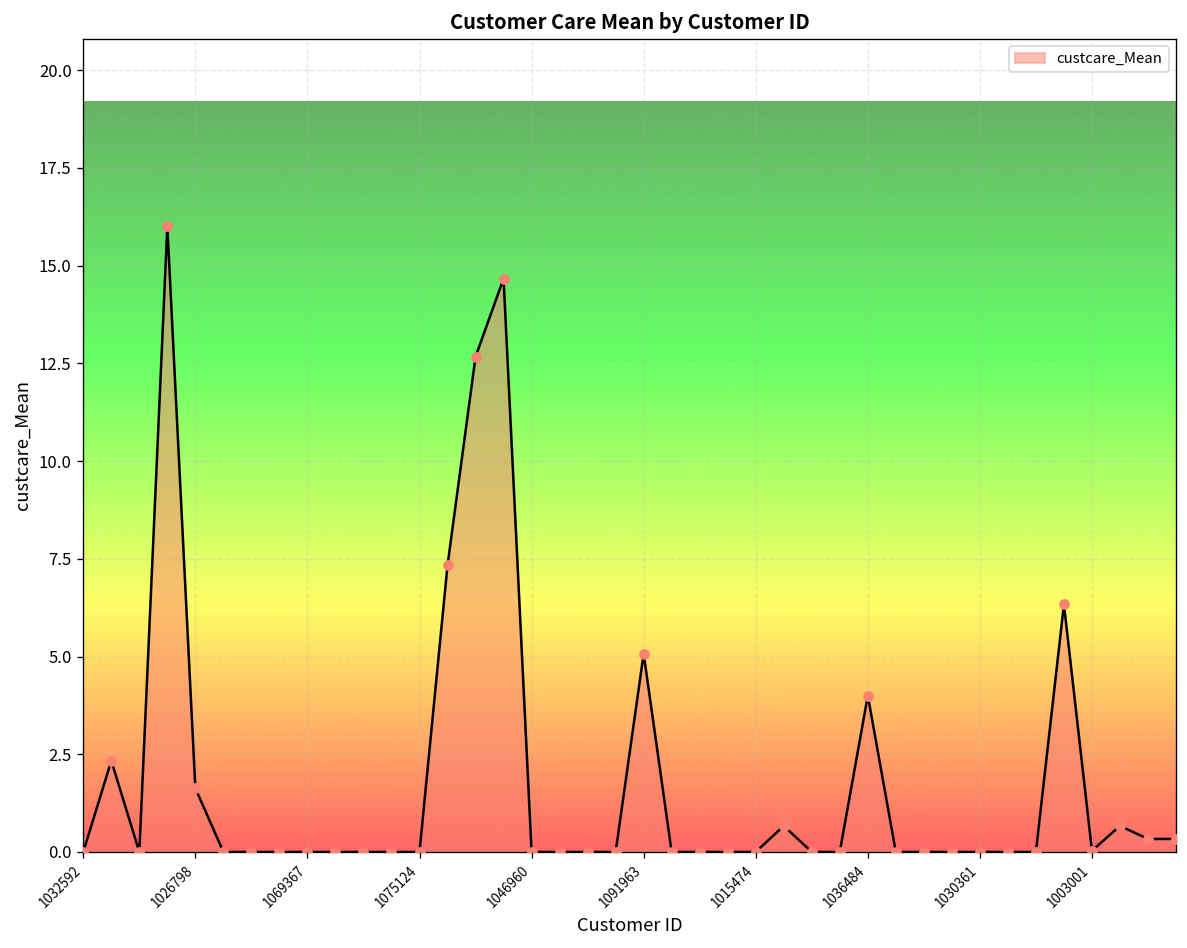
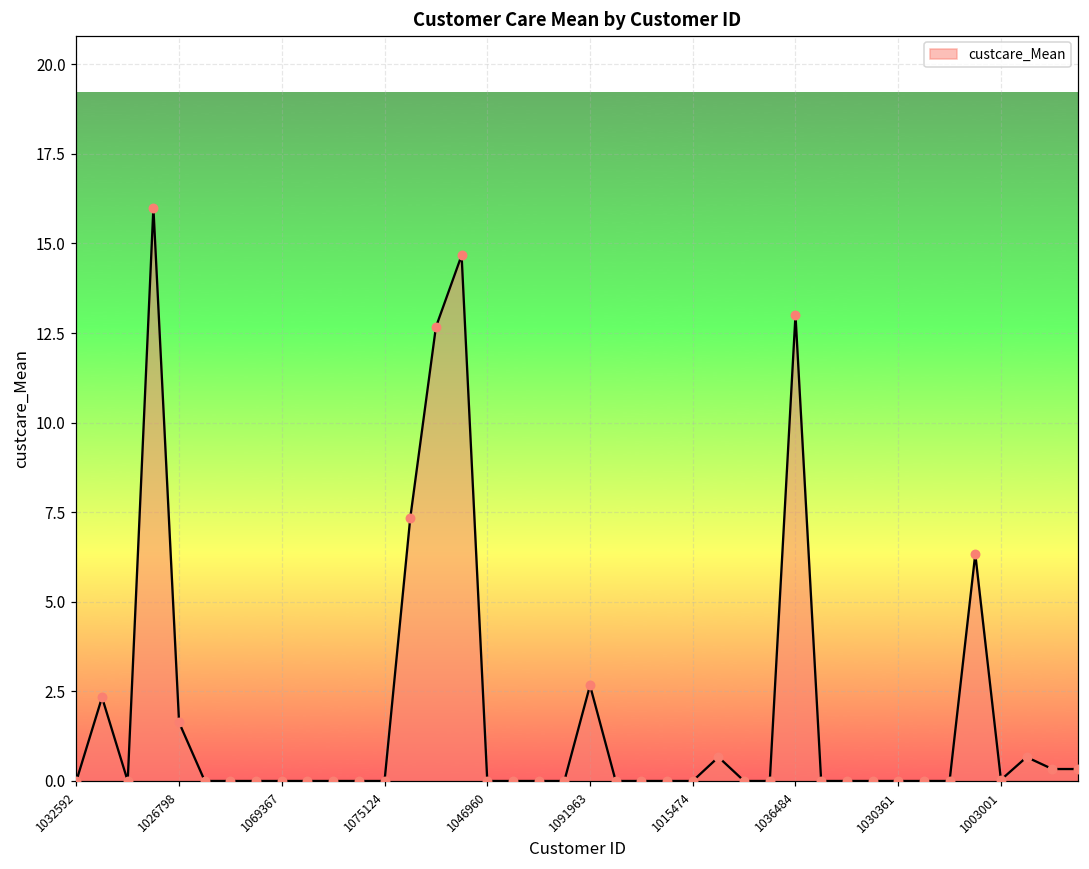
1091963: 5.1 -> 2.7
1036484: 4 -> 13
